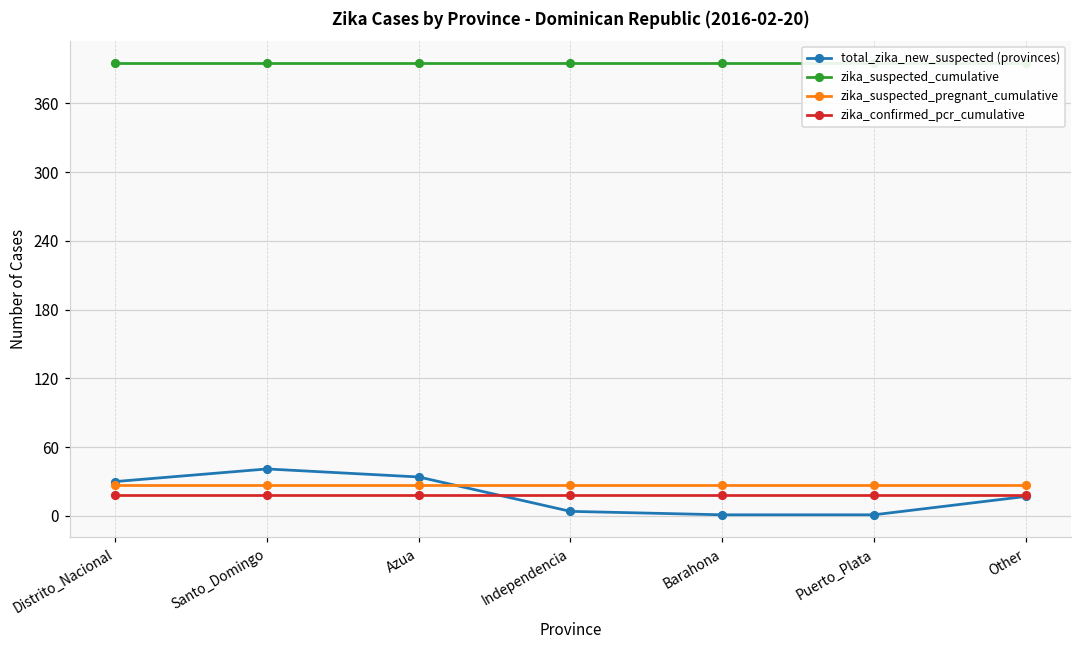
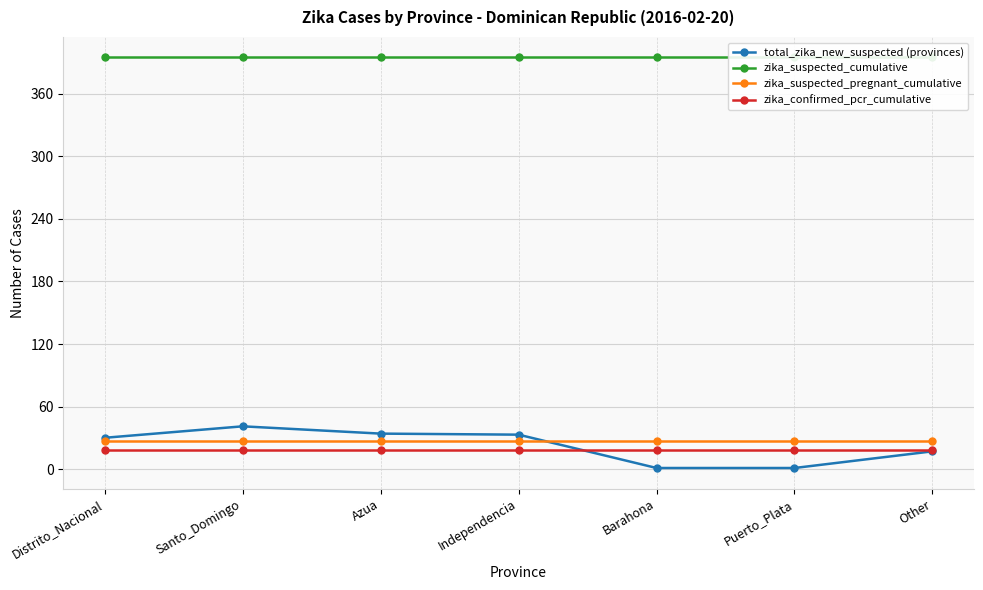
total_zika_new_suspected (provinces), Independencia: 4 -> 33
